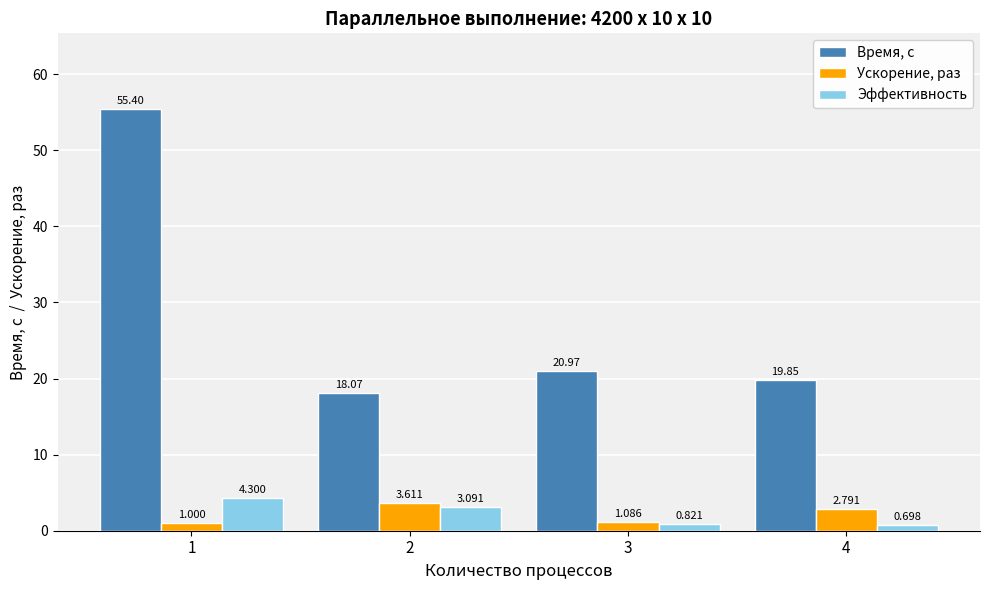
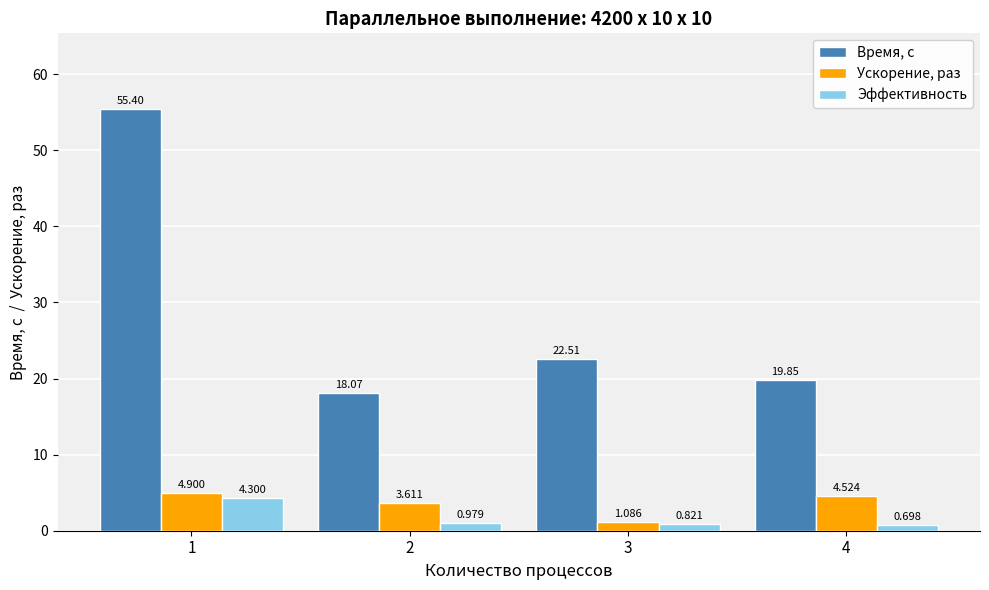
Ускорение, раз, 1: 1.000 -> 4.900
Эффективность, 2: 3.091 -> 0.979
Время, с, 3: 20.97 -> 22.51
Ускорение, раз, 4: 2.791 -> 4.524
